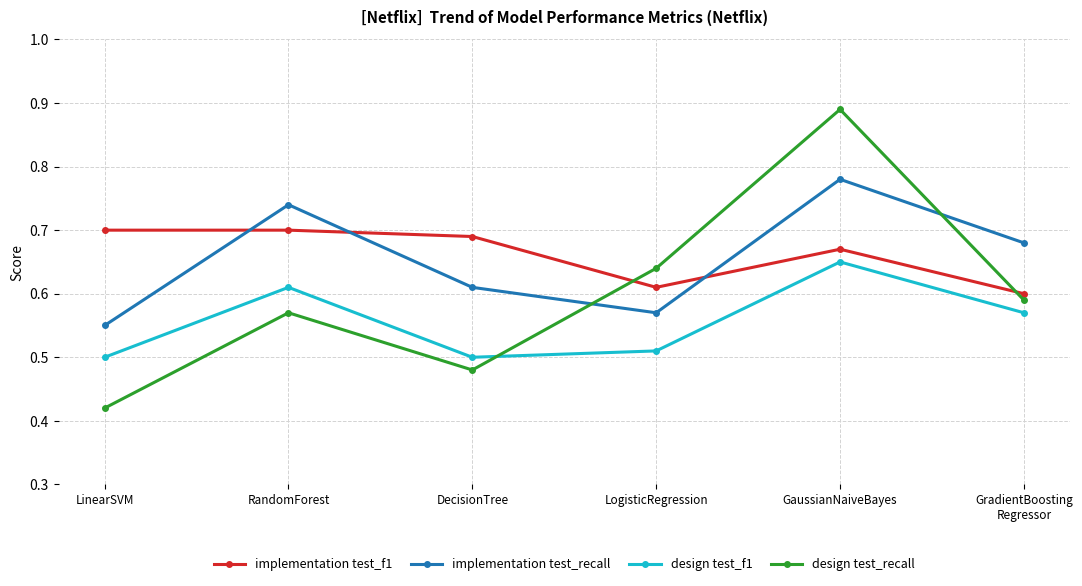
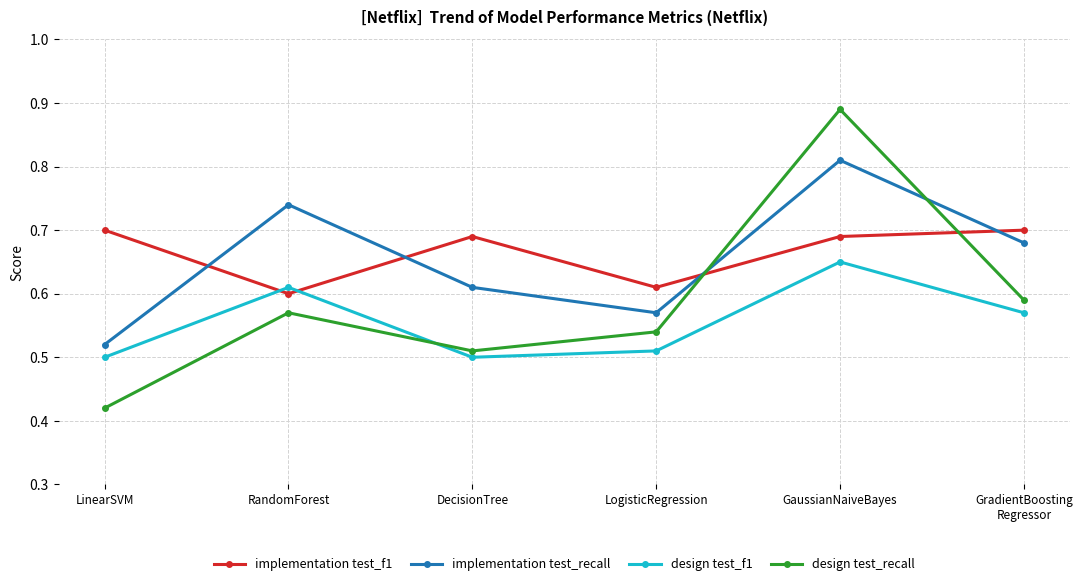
implementation test_recall, LinearSVM: 0.55 -> 0.52
implementation test_f1, RandomForest: 0.7 -> 0.6
design test_recall, DecisionTree: 0.48 -> 0.51
design test_recall, LogisticRegression: 0.64 -> 0.54
implementation test_f1, GaussianNaiveBayes: 0.67 -> 0.69
implementation test_recall, GaussianNaiveBayes: 0.78 -> 0.81
implementation test_f1, GradientBoosting Regressor: 0.6 -> 0.7
